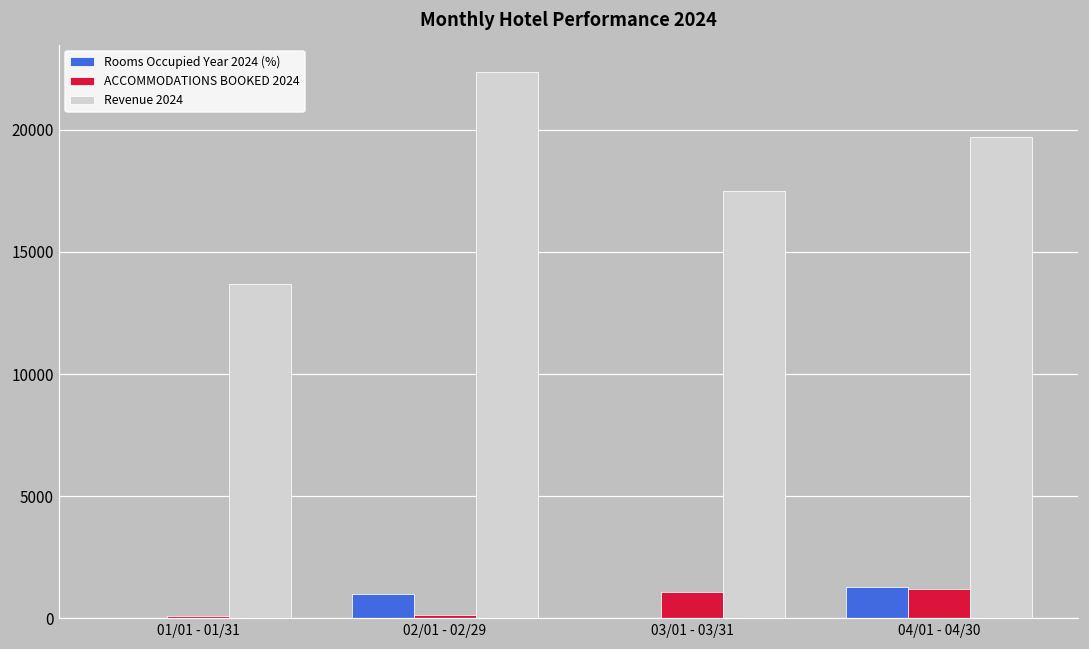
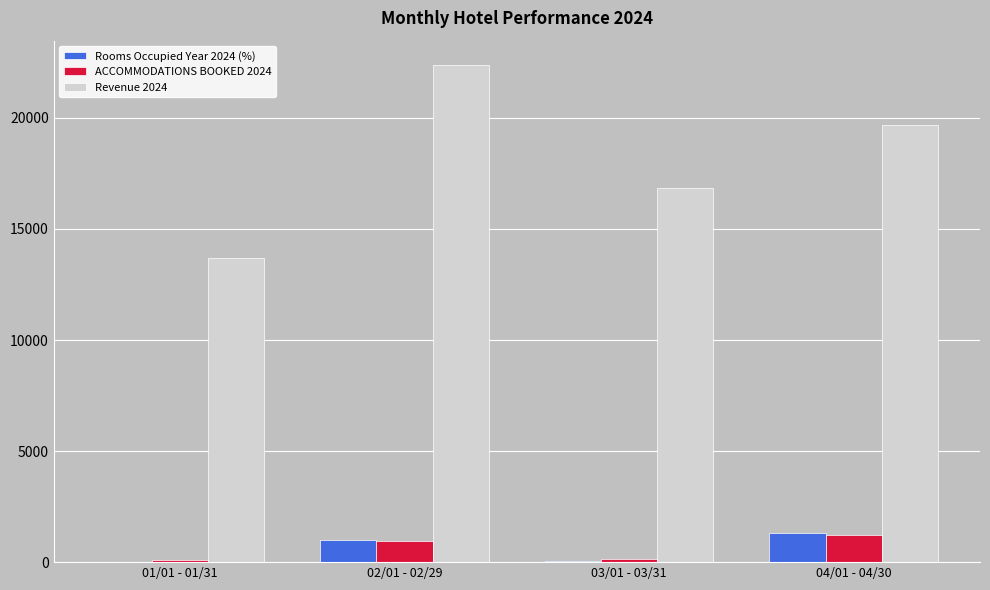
ACCOMMODATIONS BOOKED 2024, 02/01 - 02/29: 200 -> 1000
ACCOMMODATIONS BOOKED 2024, 03/01 - 03/31: 1100 -> 100
Revenue 2024, 03/01 - 03/31: 17500 -> 16900
